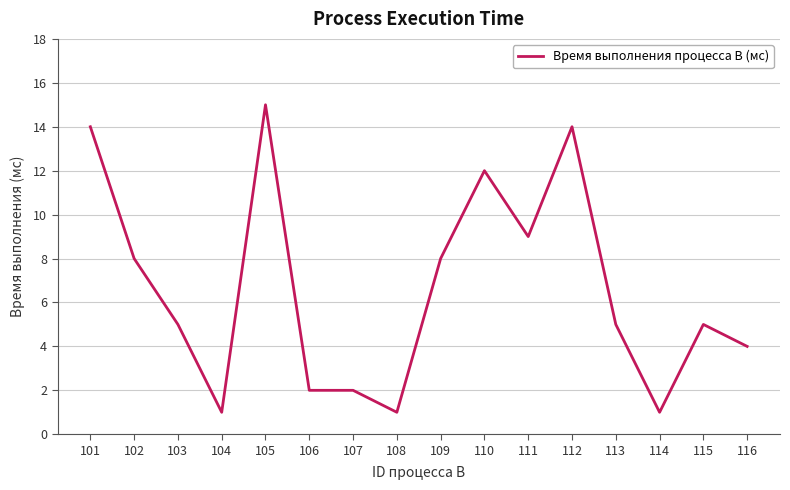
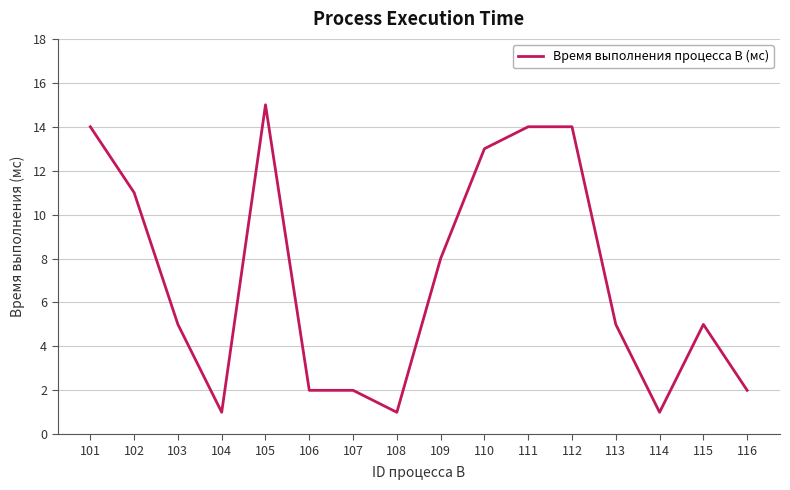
102: 8 -> 11
110: 12 -> 13
111: 9 -> 14
116: 4 -> 2
